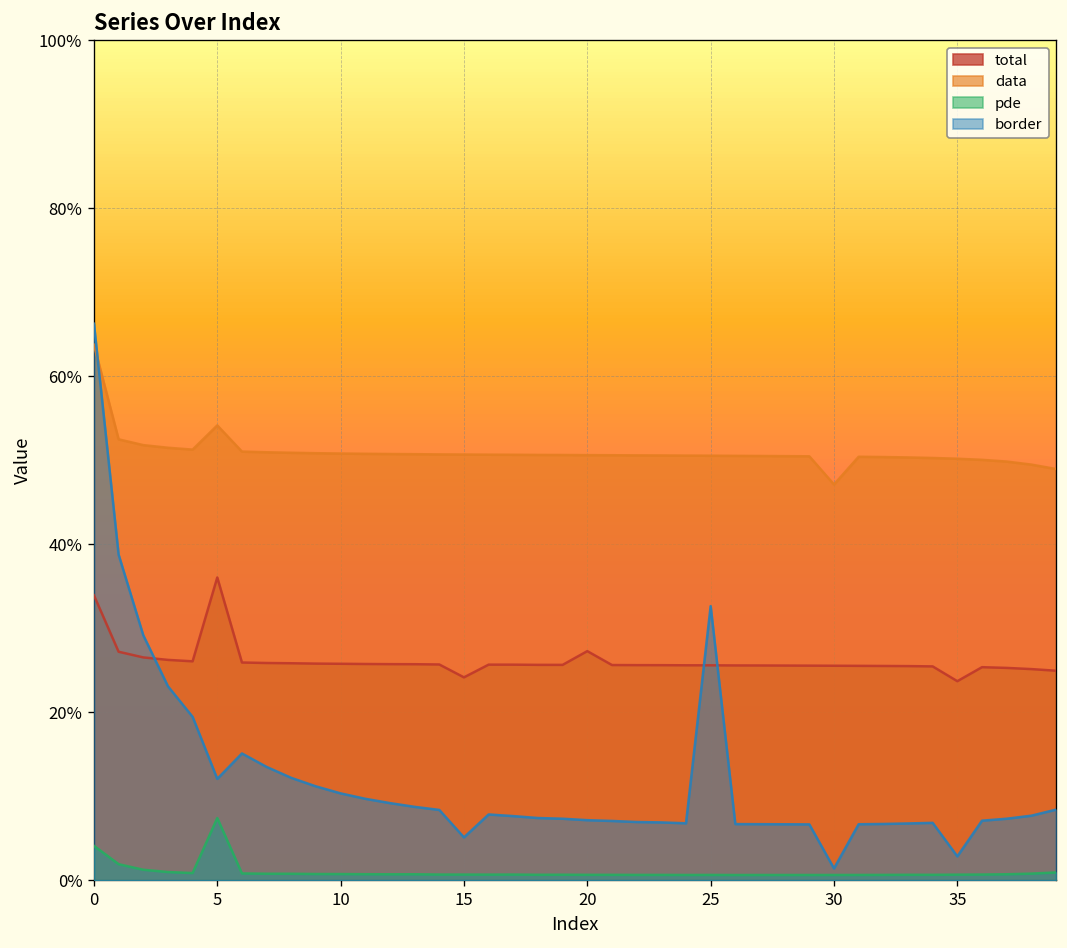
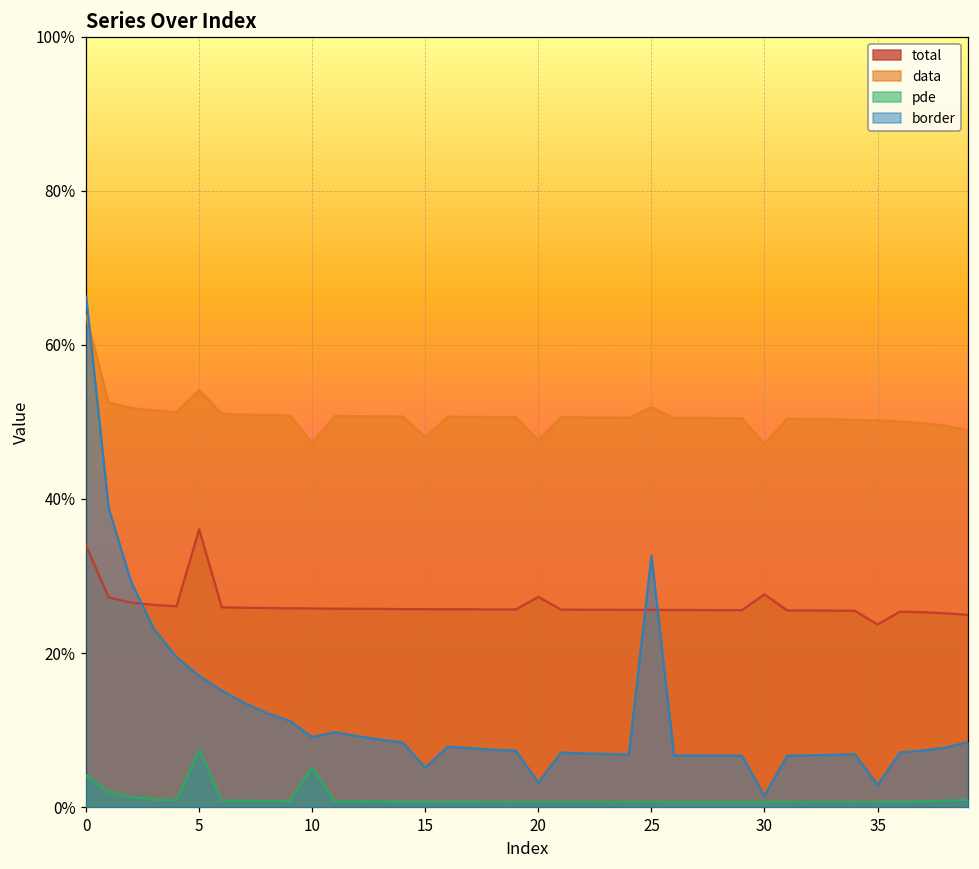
border, 5: 12% -> 17%
data, 10: 51% -> 47%
pde, 10: 1% -> 5%
border, 10: 10% -> 9%
total, 15: 24% -> 26%
data, 15: 51% -> 48%
data, 20: 51% -> 48%
border, 20: 7% -> 3%
data, 25: 51% -> 52%
total, 30: 26% -> 28%
